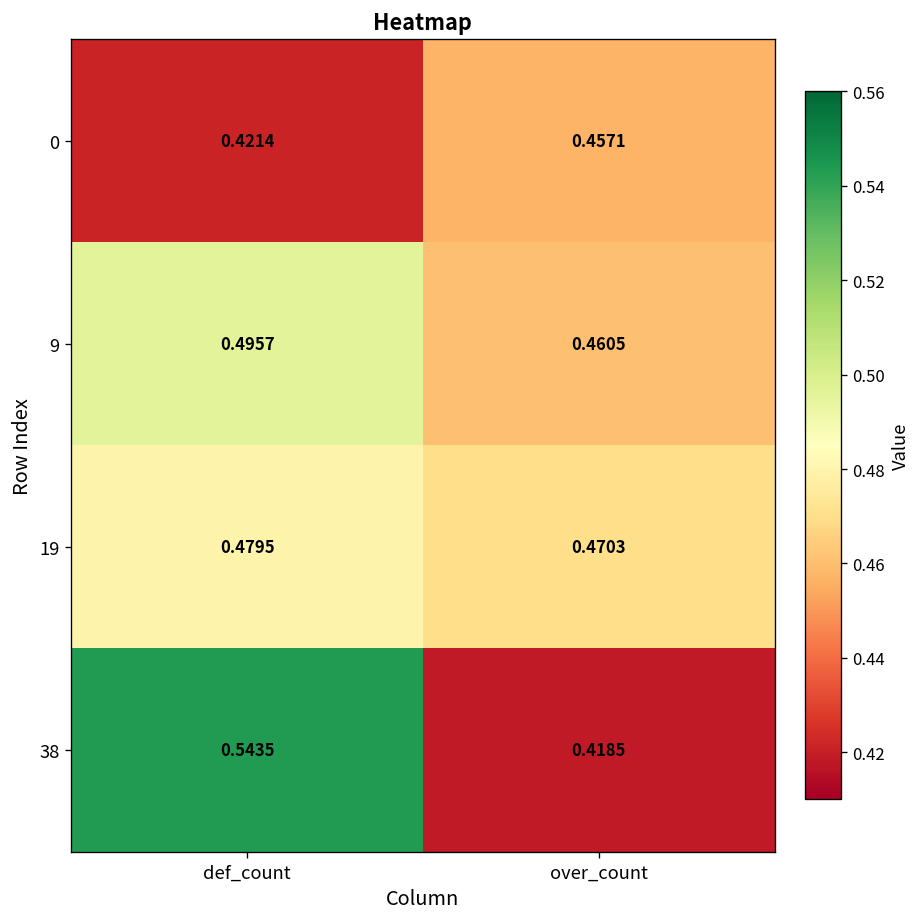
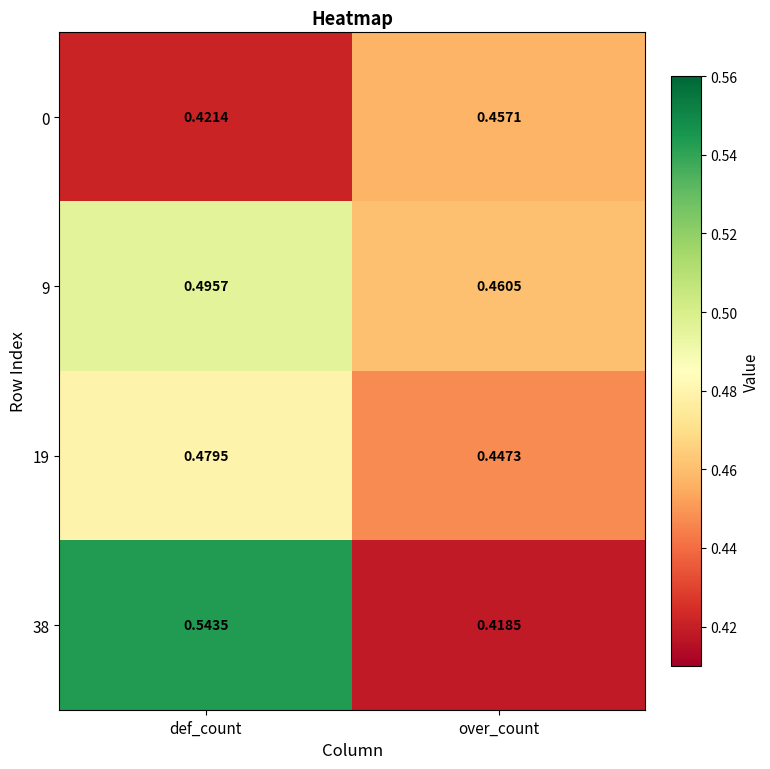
19, over_count: 0.4703 -> 0.4473
